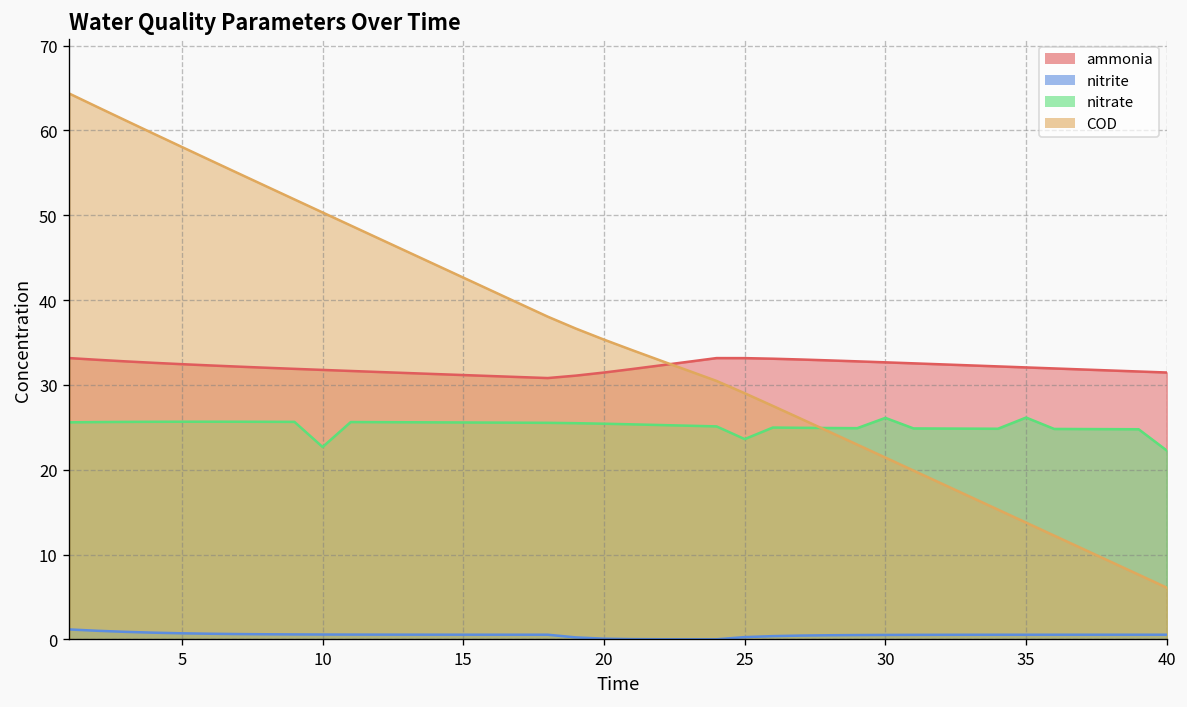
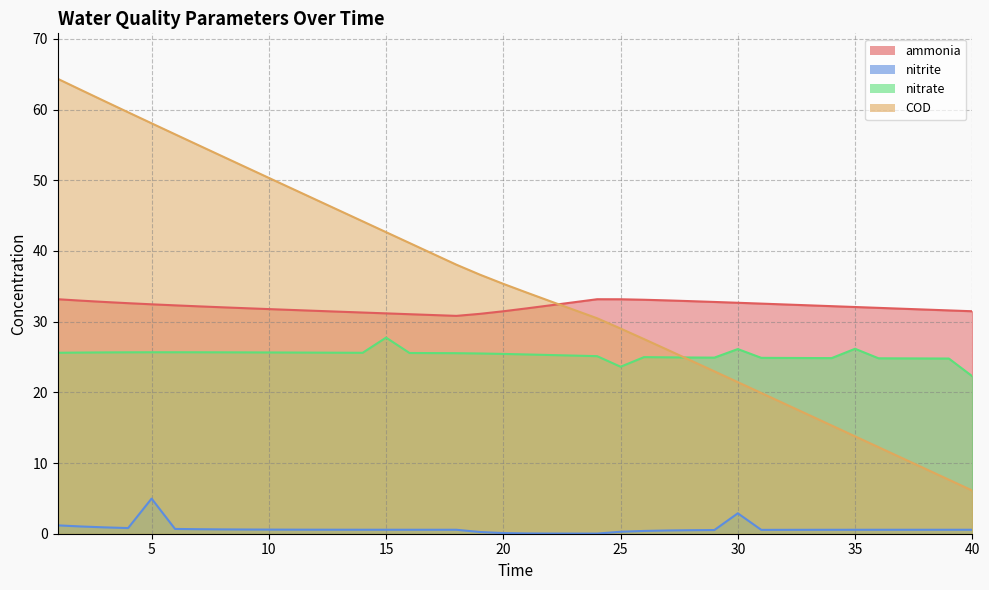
nitrite, 5: 1 -> 5
nitrate, 10: 23 -> 26
nitrate, 15: 26 -> 28
nitrite, 30: 1 -> 3
